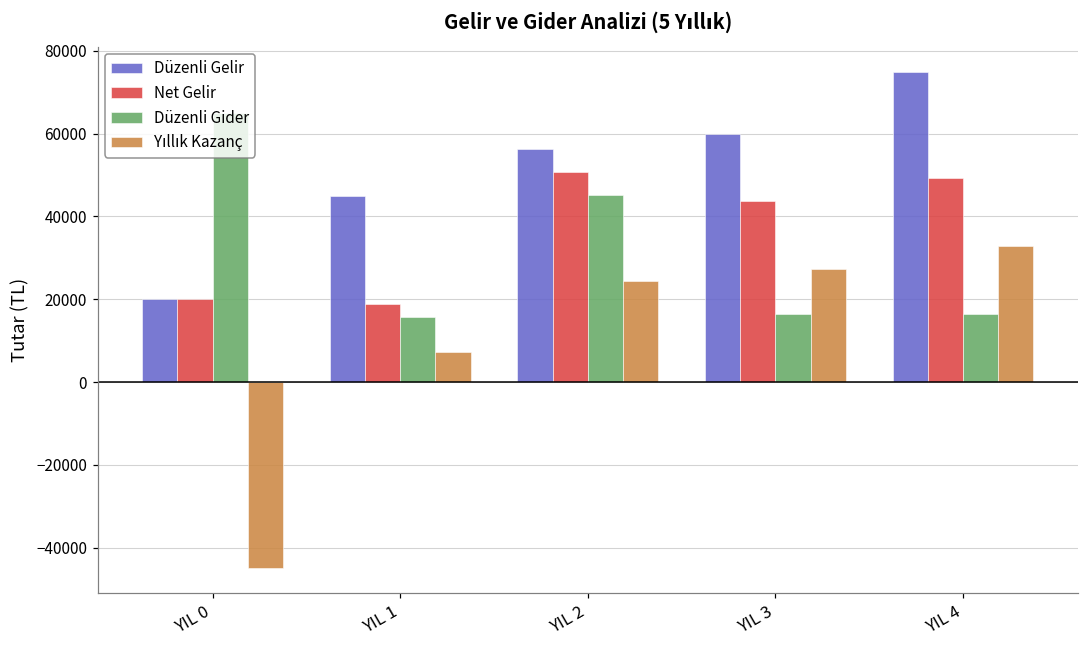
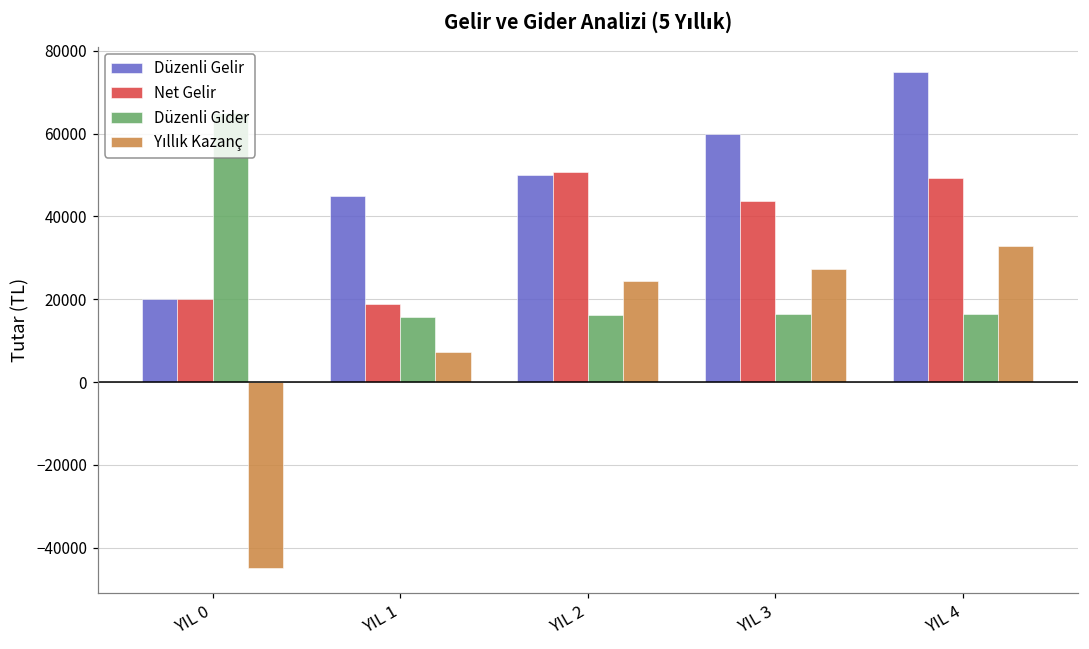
Düzenli Gelir, YIL 2: 56000 -> 50000
Düzenli Gider, YIL 2: 45000 -> 16000
